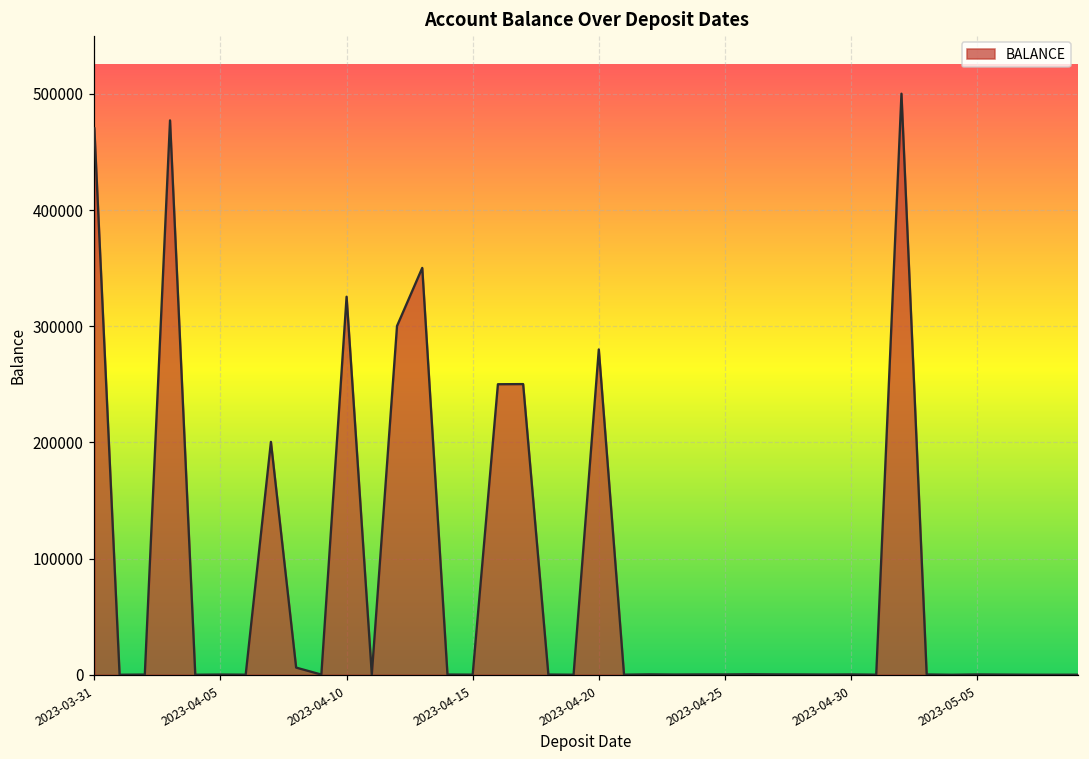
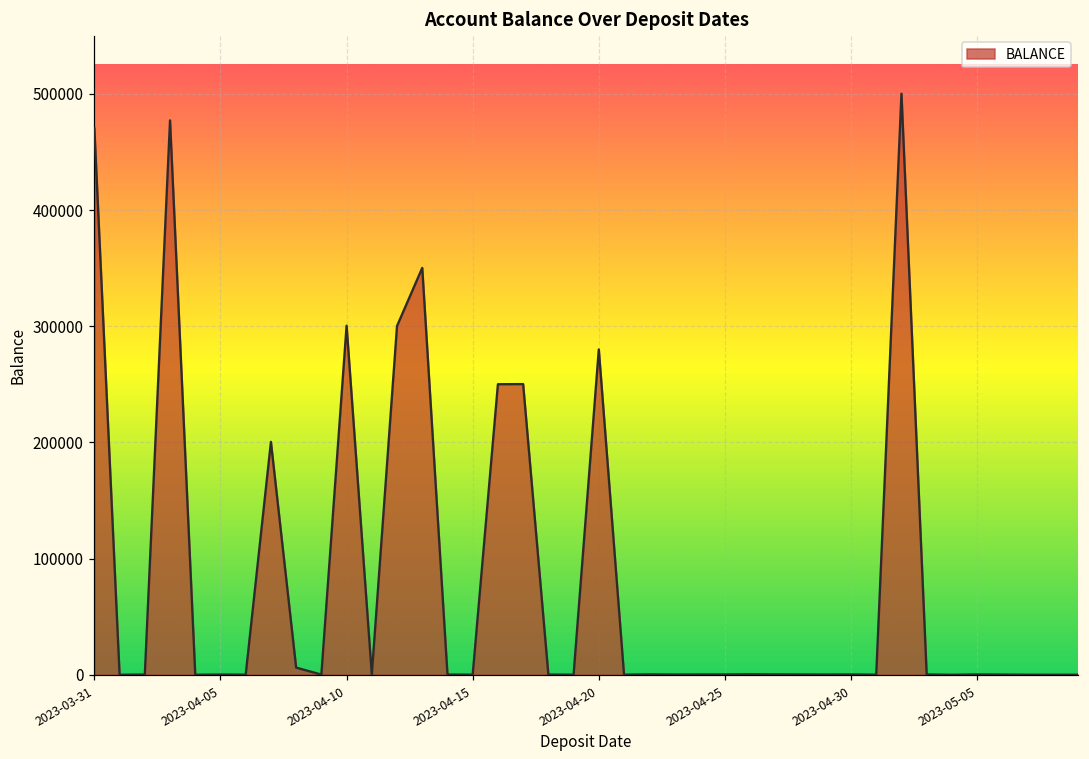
2023-04-10: 325000 -> 300000
